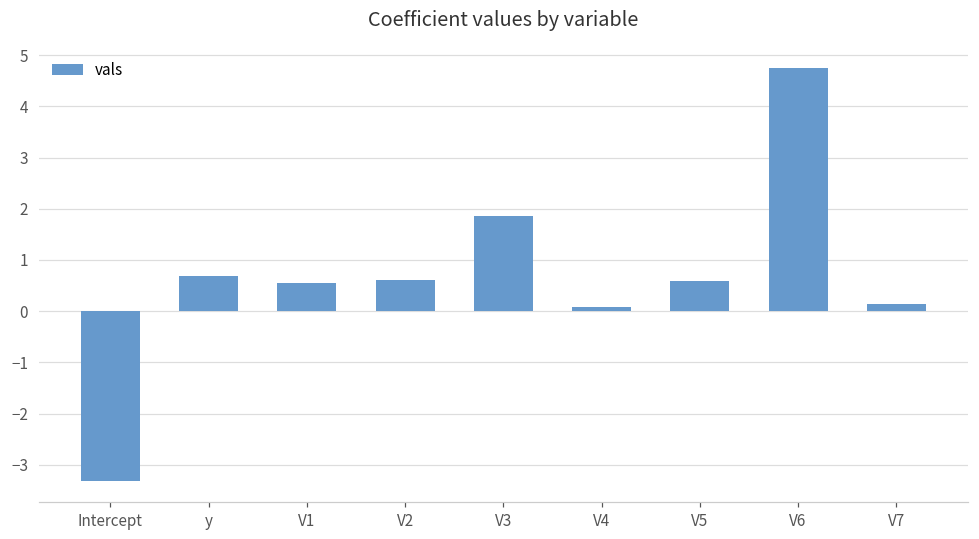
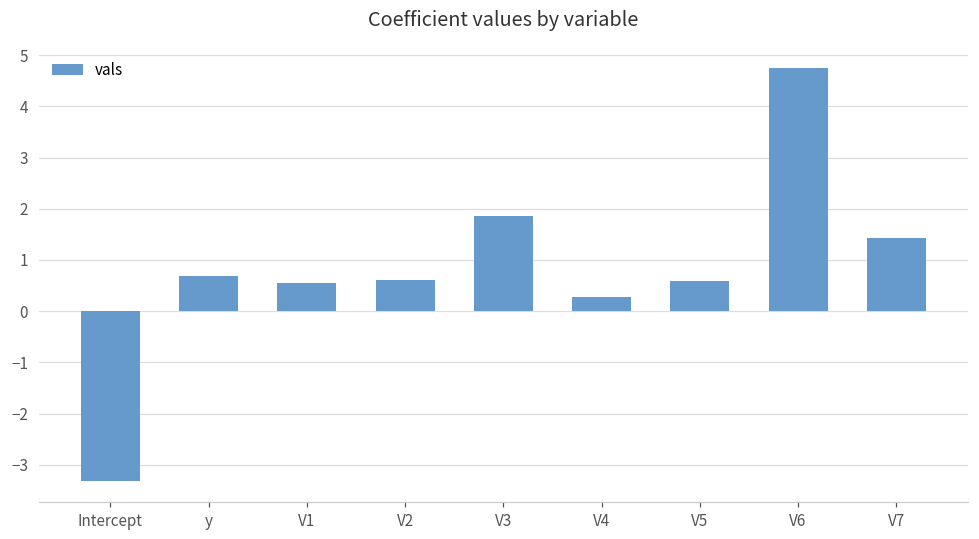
V4: 0.1 -> 0.3
V7: 0.1 -> 1.4
